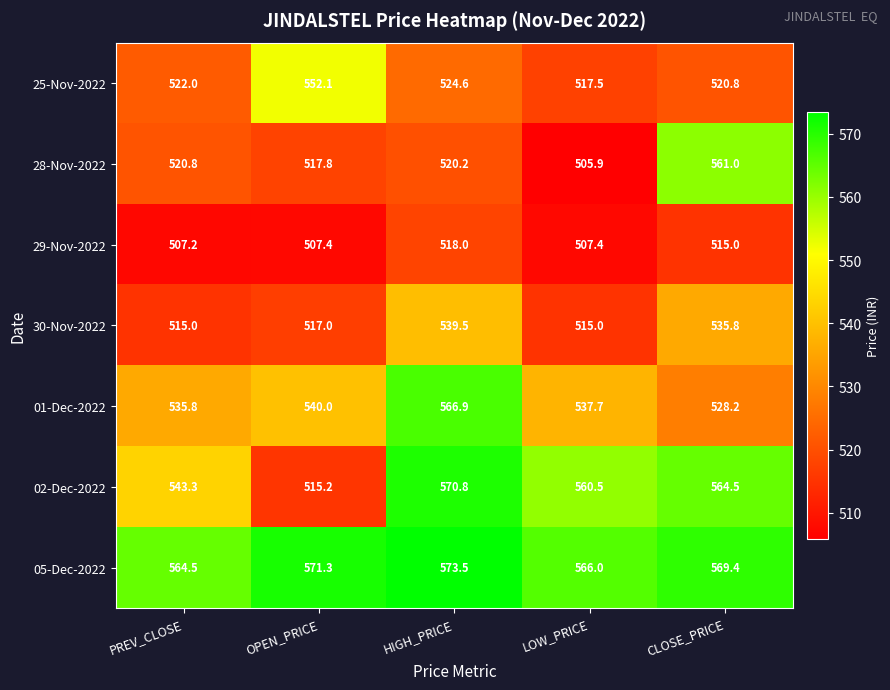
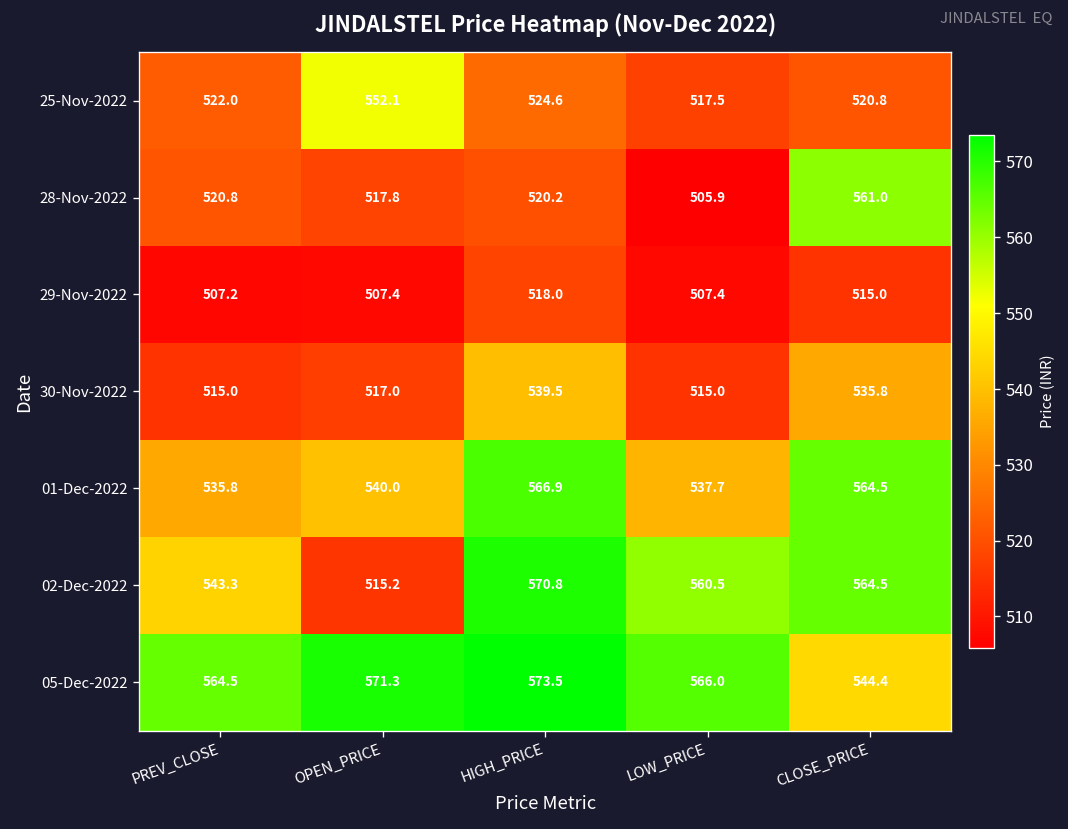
01-Dec-2022, CLOSE_PRICE: 528.2 -> 564.5
05-Dec-2022, CLOSE_PRICE: 569.4 -> 544.4
